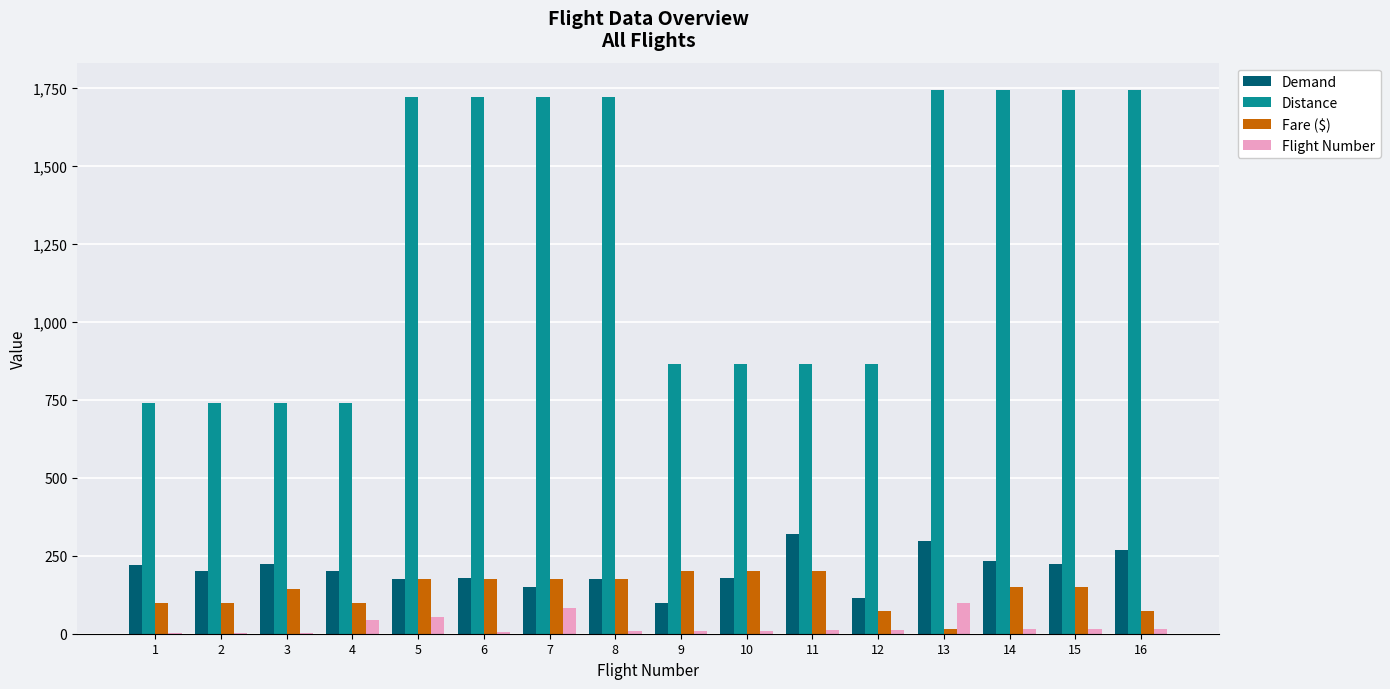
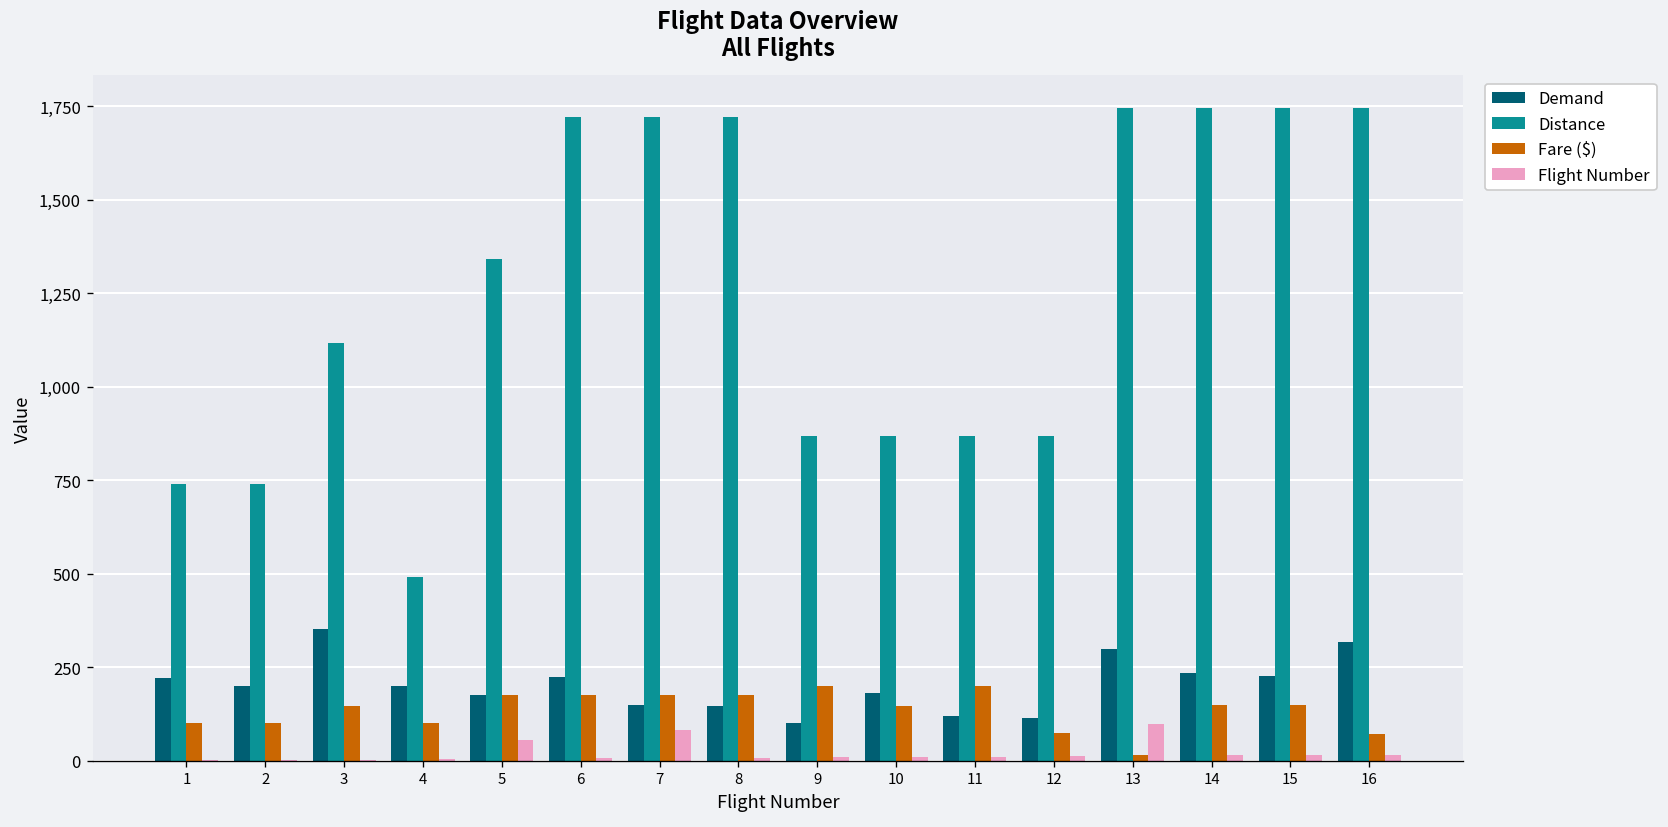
Demand, 3: 230 -> 350
Distance, 3: 740 -> 1,120
Distance, 4: 740 -> 490
Flight Number, 4: 40 -> 0
Distance, 5: 1,720 -> 1,340
Demand, 6: 180 -> 220
Demand, 8: 180 -> 150
Fare ($), 10: 200 -> 150
Demand, 11: 320 -> 120
Demand, 16: 270 -> 320
